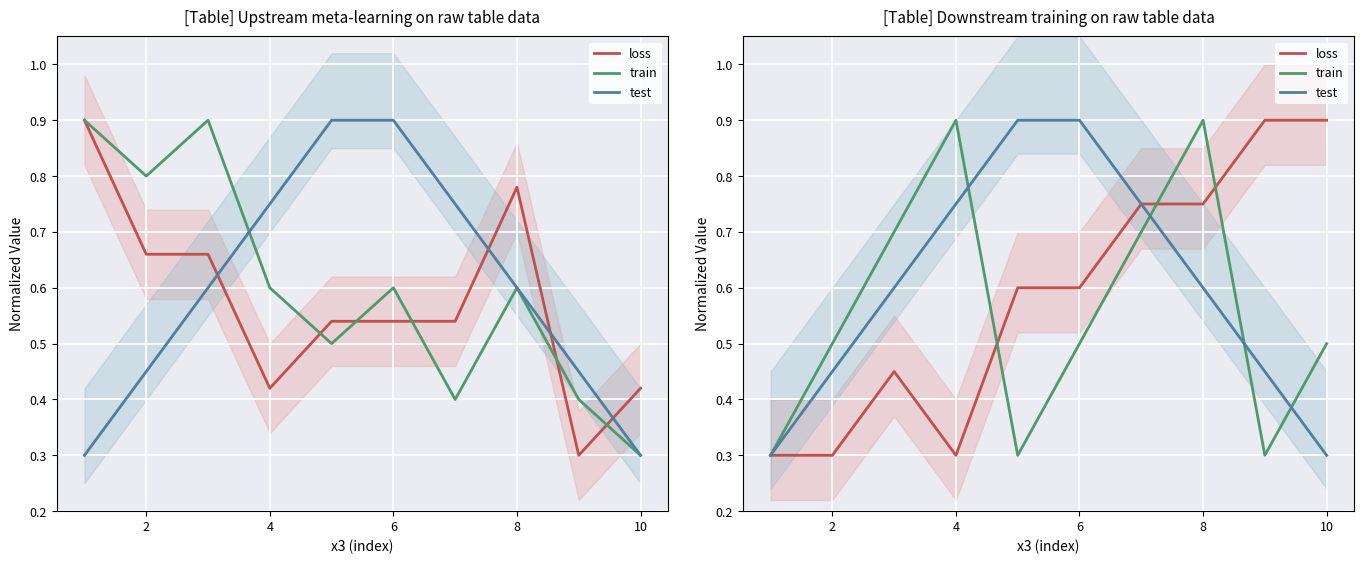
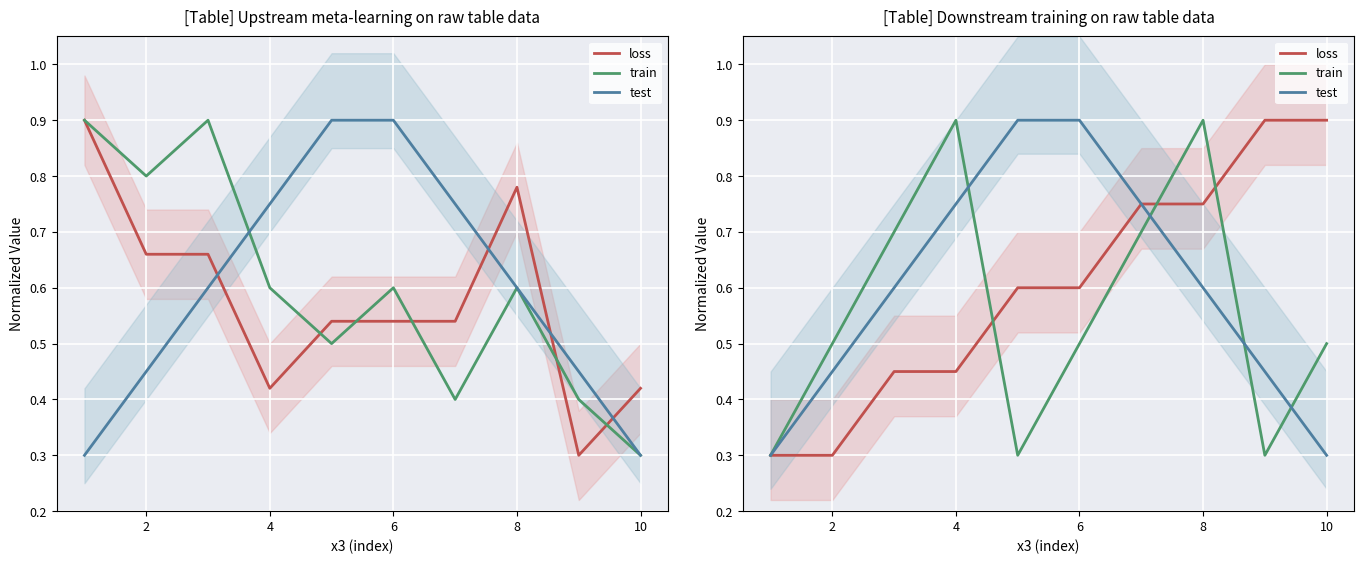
[Table] Downstream training on raw table data, loss, 4: 0.30 -> 0.45
